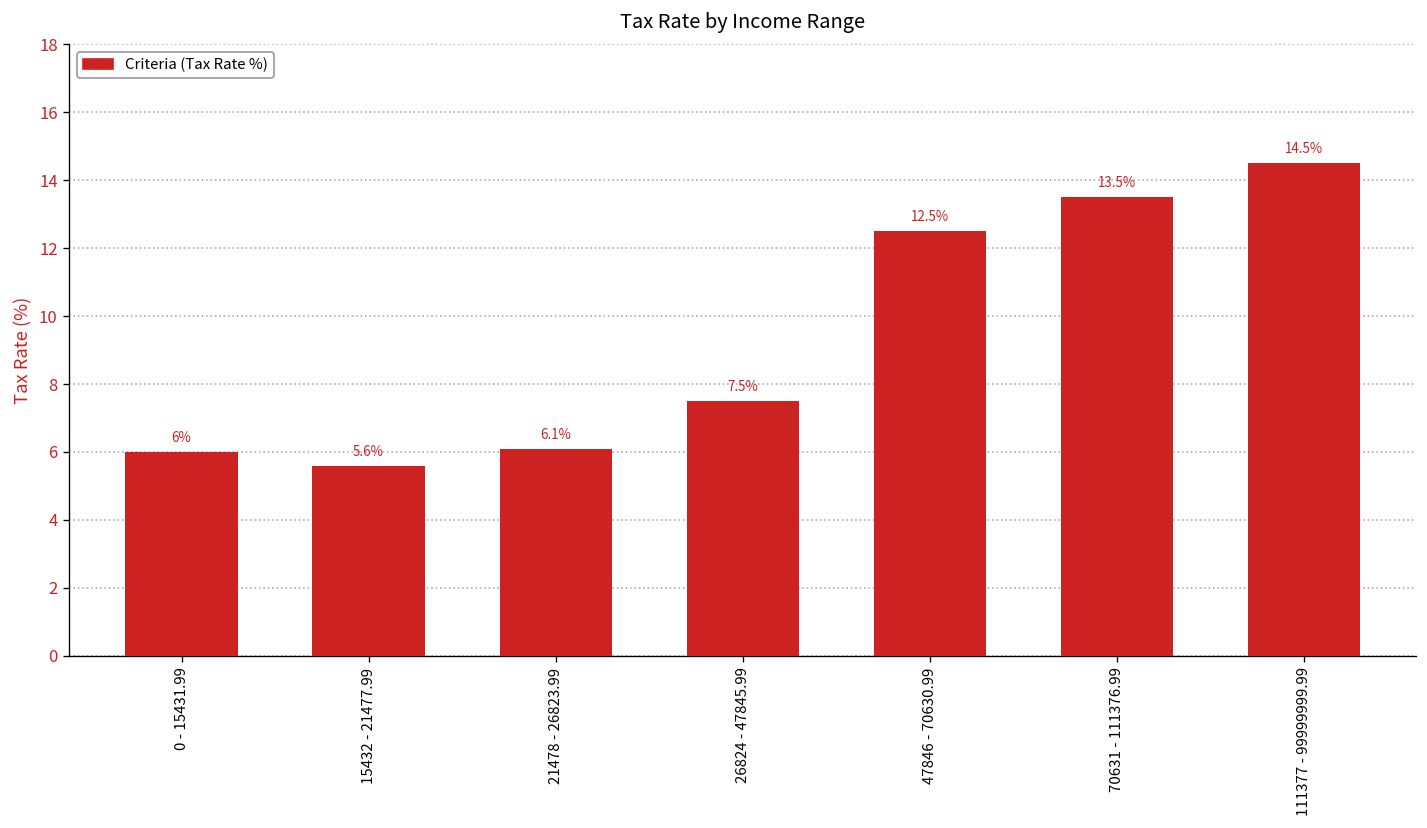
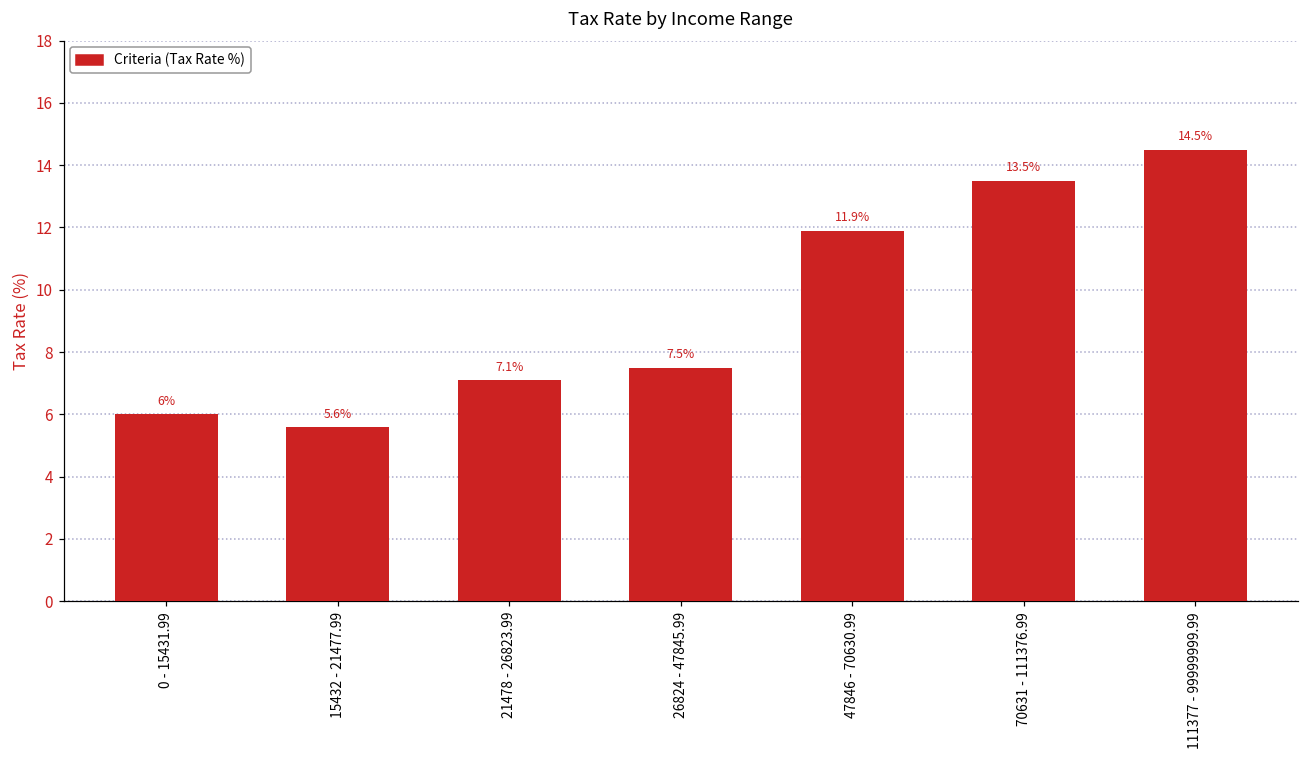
21478 - 26823.99: 6.1% -> 7.1%
47846 - 70630.99: 12.5% -> 11.9%
